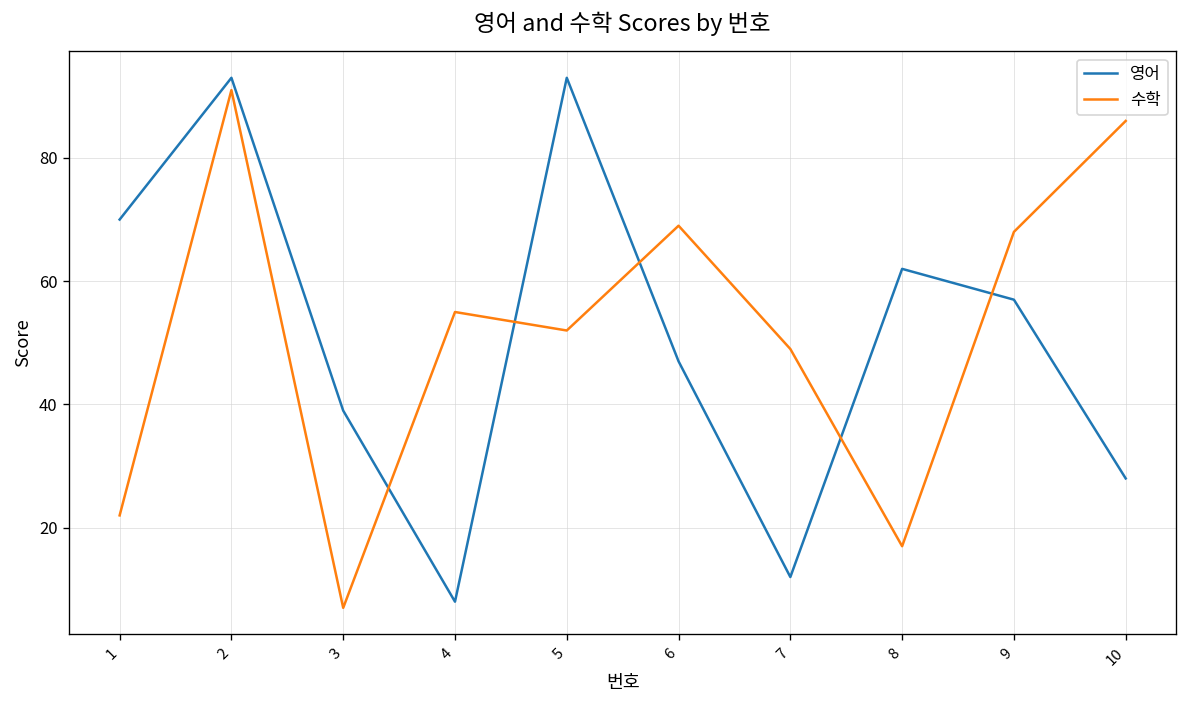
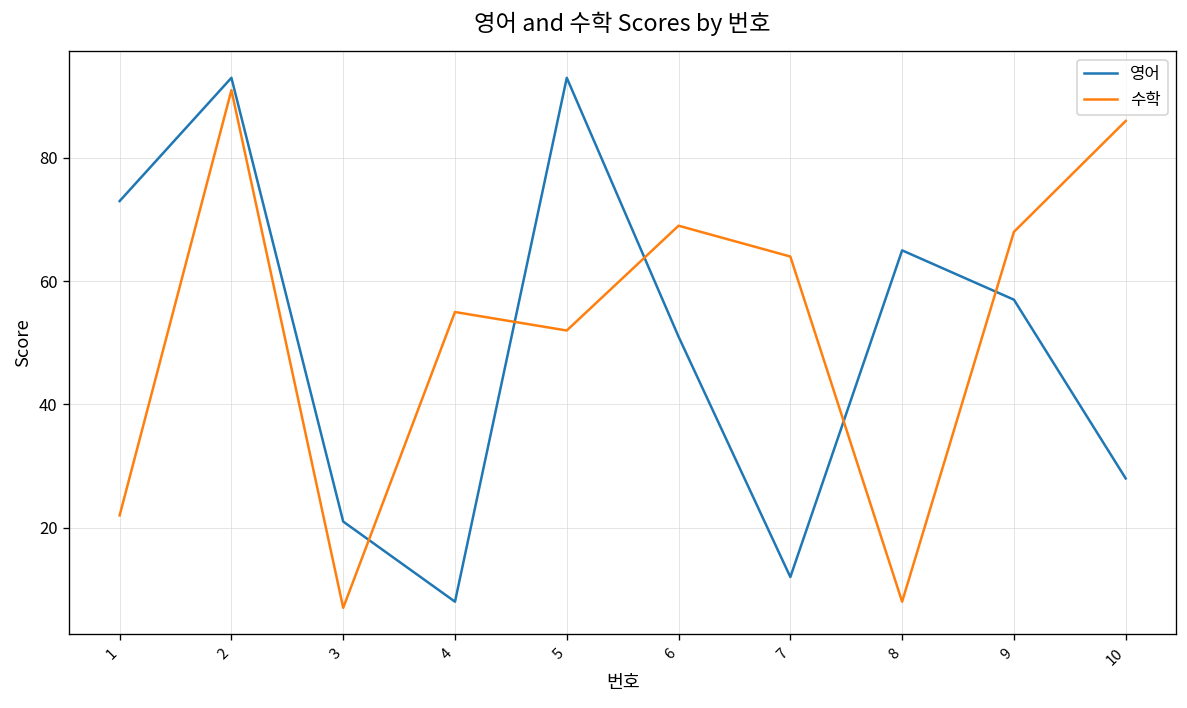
영어, 1: 70 -> 73
영어, 3: 39 -> 21
영어, 6: 47 -> 51
수학, 7: 49 -> 64
영어, 8: 62 -> 65
수학, 8: 17 -> 8
